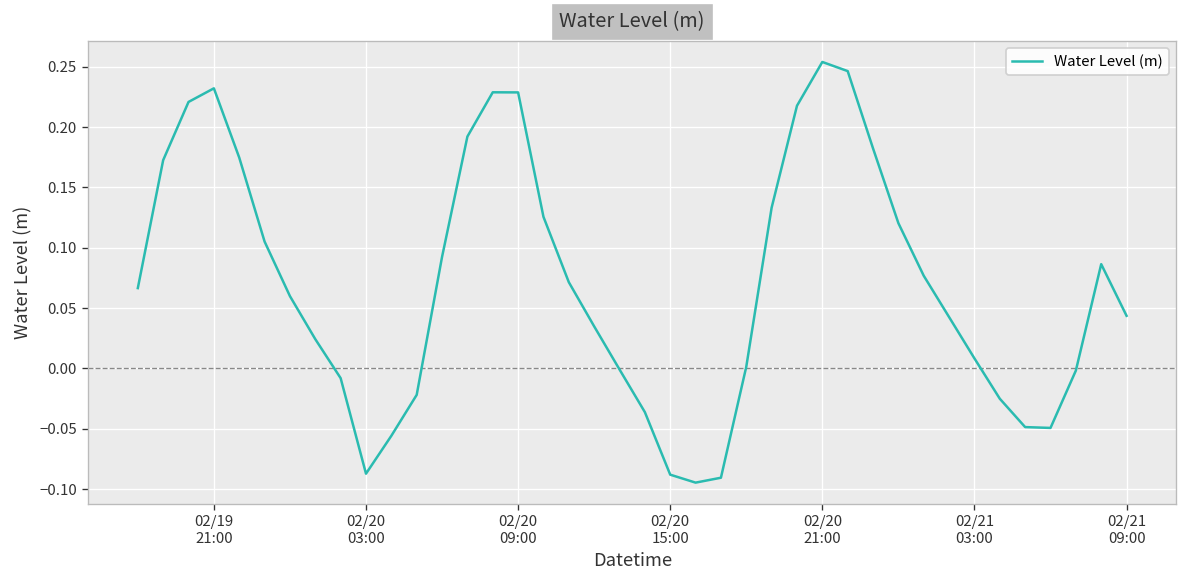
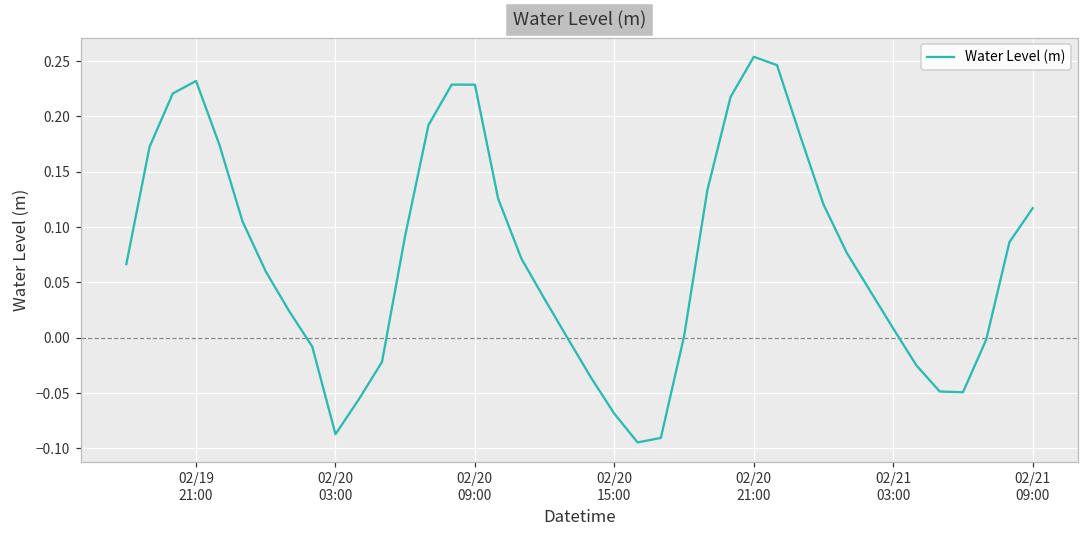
02/20 15:00: -0.088 -> -0.069
02/21 09:00: 0.044 -> 0.117
